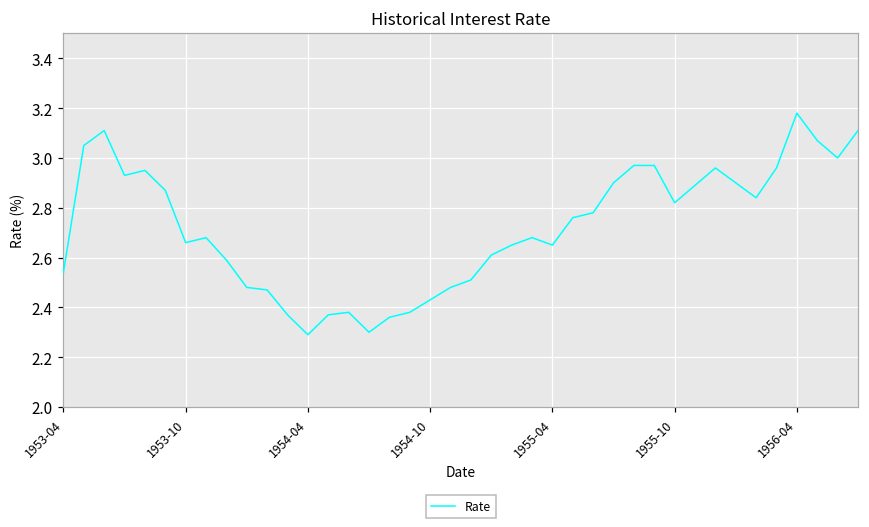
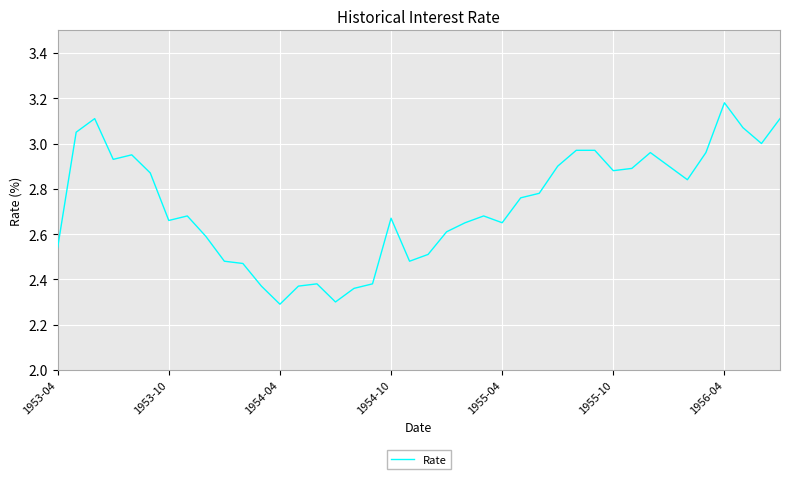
1954-10: 2.43 -> 2.67
1955-10: 2.82 -> 2.88
